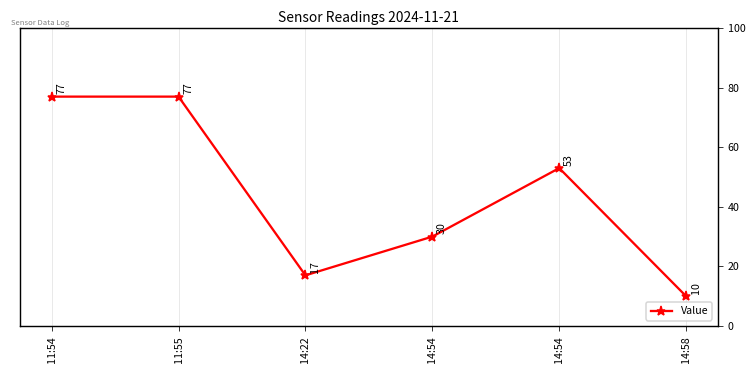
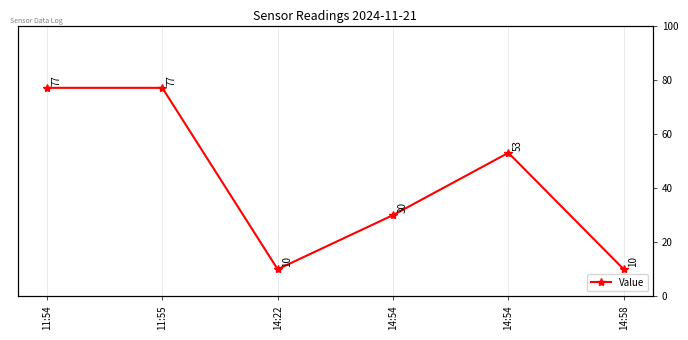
14:22: 17 -> 10
